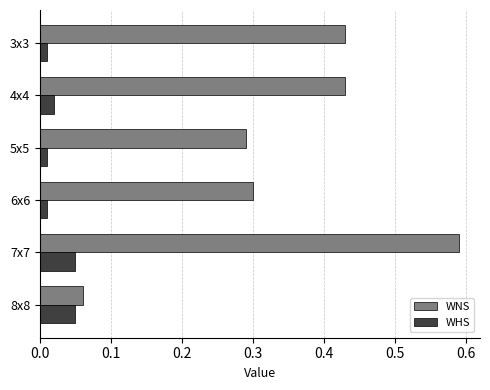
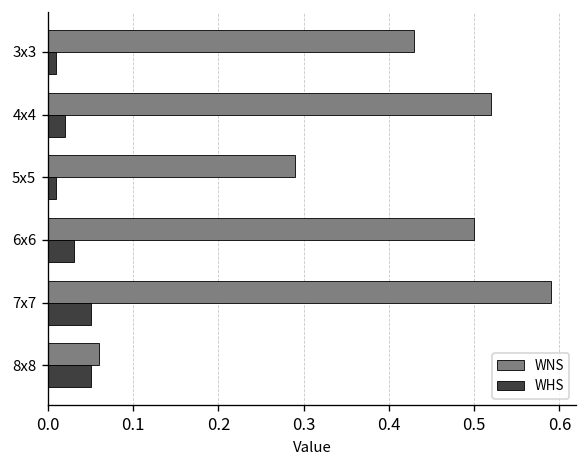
WNS, 4x4: 0.43 -> 0.52
WNS, 6x6: 0.3 -> 0.5
WHS, 6x6: 0.01 -> 0.03
